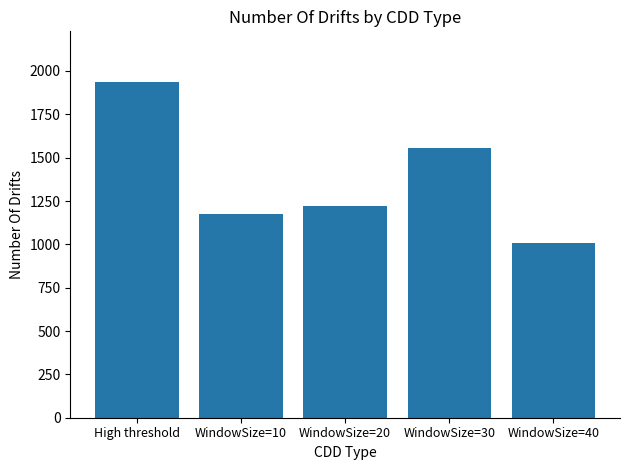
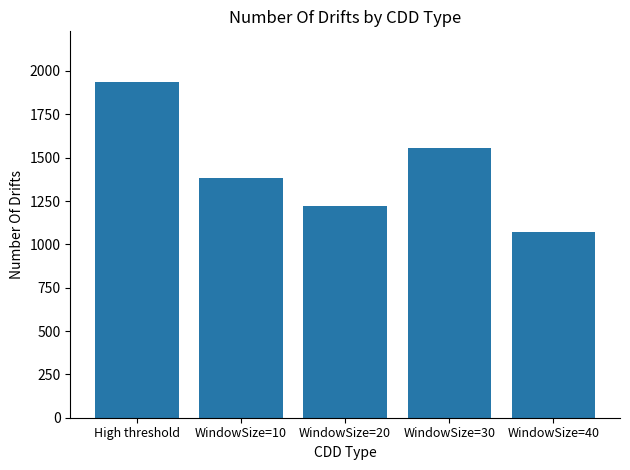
WindowSize=10: 1180 -> 1380
WindowSize=40: 1010 -> 1070
